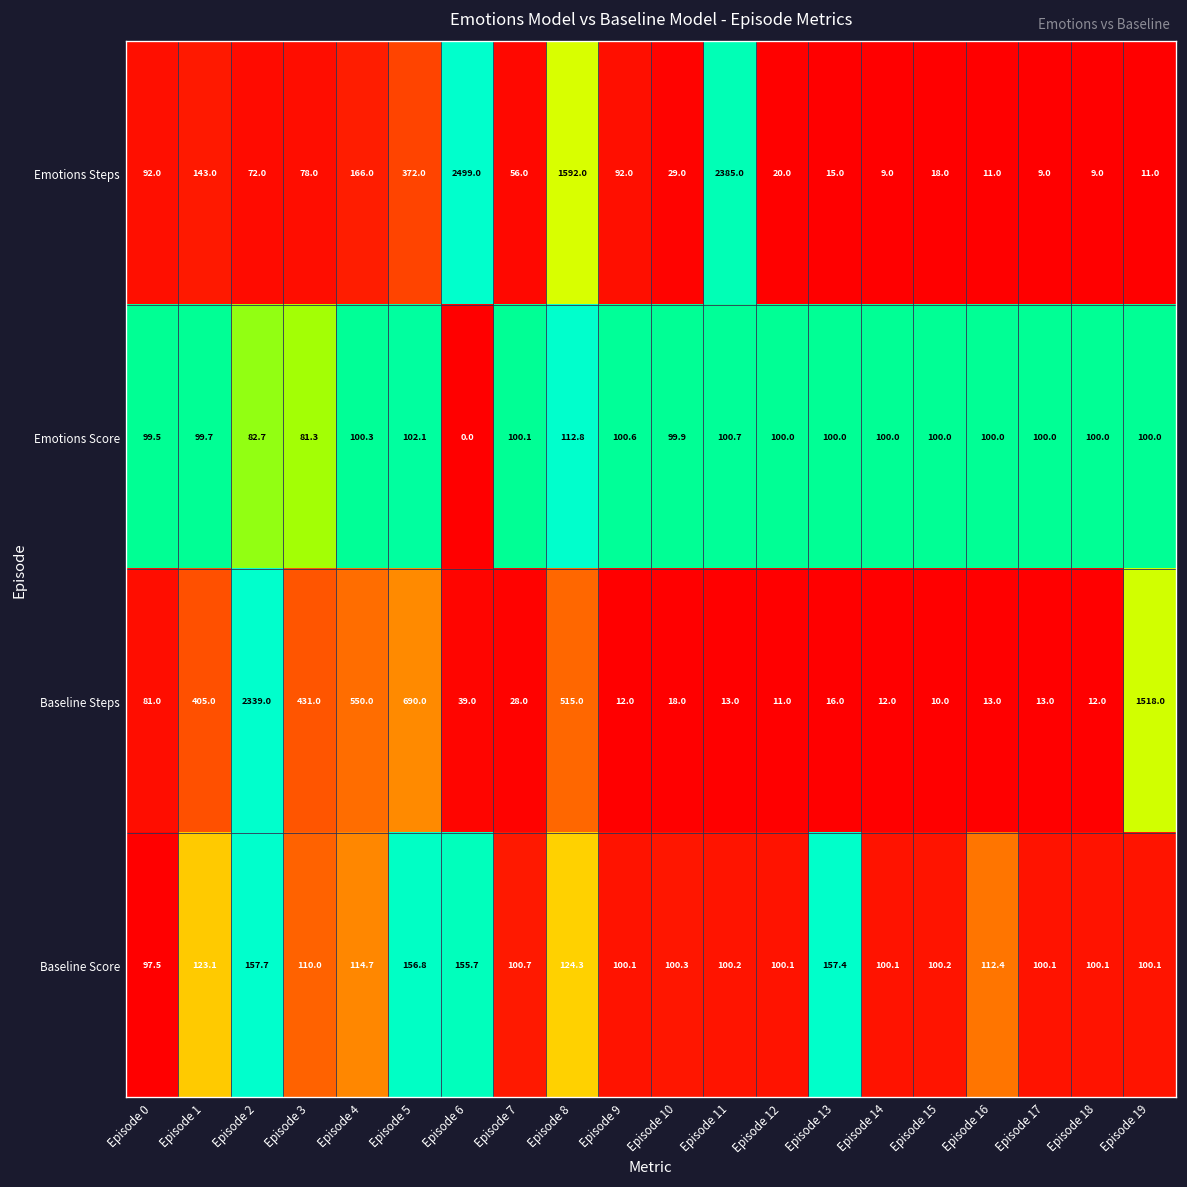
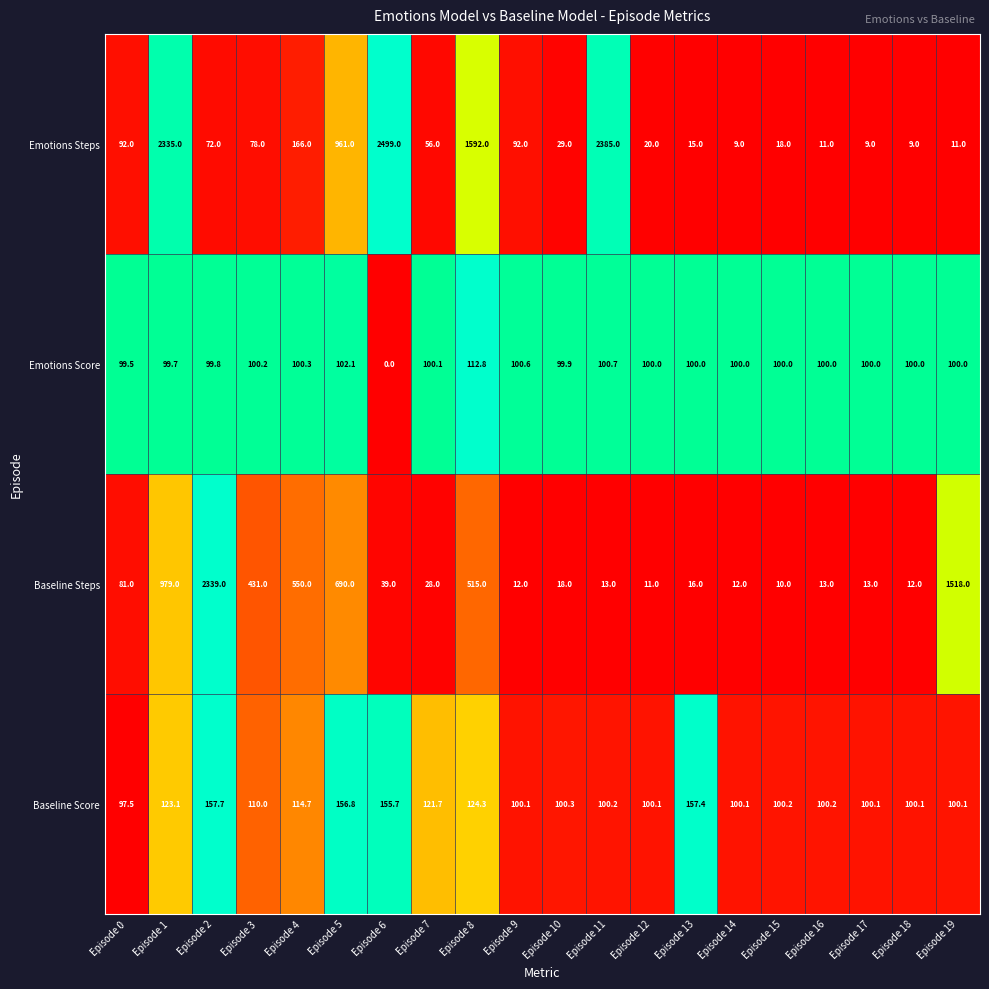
Emotions Steps, Episode 1: 143.0 -> 2335.0
Emotions Steps, Episode 5: 372.0 -> 961.0
Emotions Score, Episode 2: 82.7 -> 99.8
Emotions Score, Episode 3: 81.3 -> 100.2
Baseline Steps, Episode 1: 405.0 -> 979.0
Baseline Score, Episode 7: 100.7 -> 121.7
Baseline Score, Episode 16: 112.4 -> 100.2
